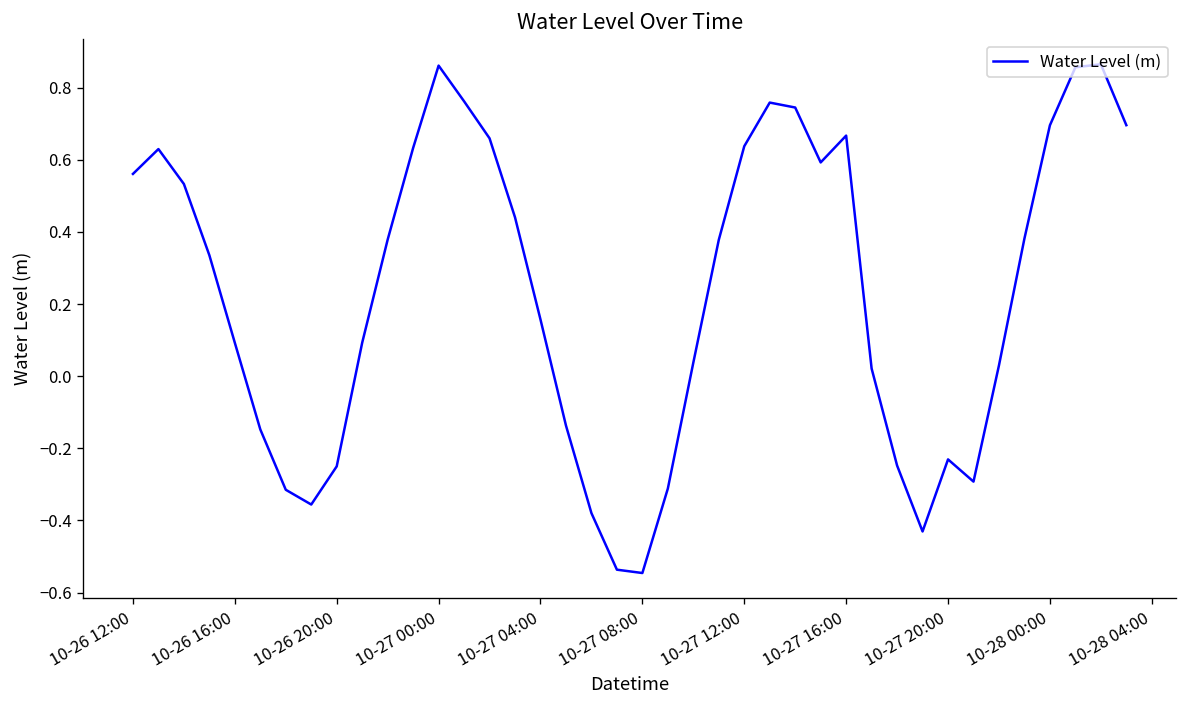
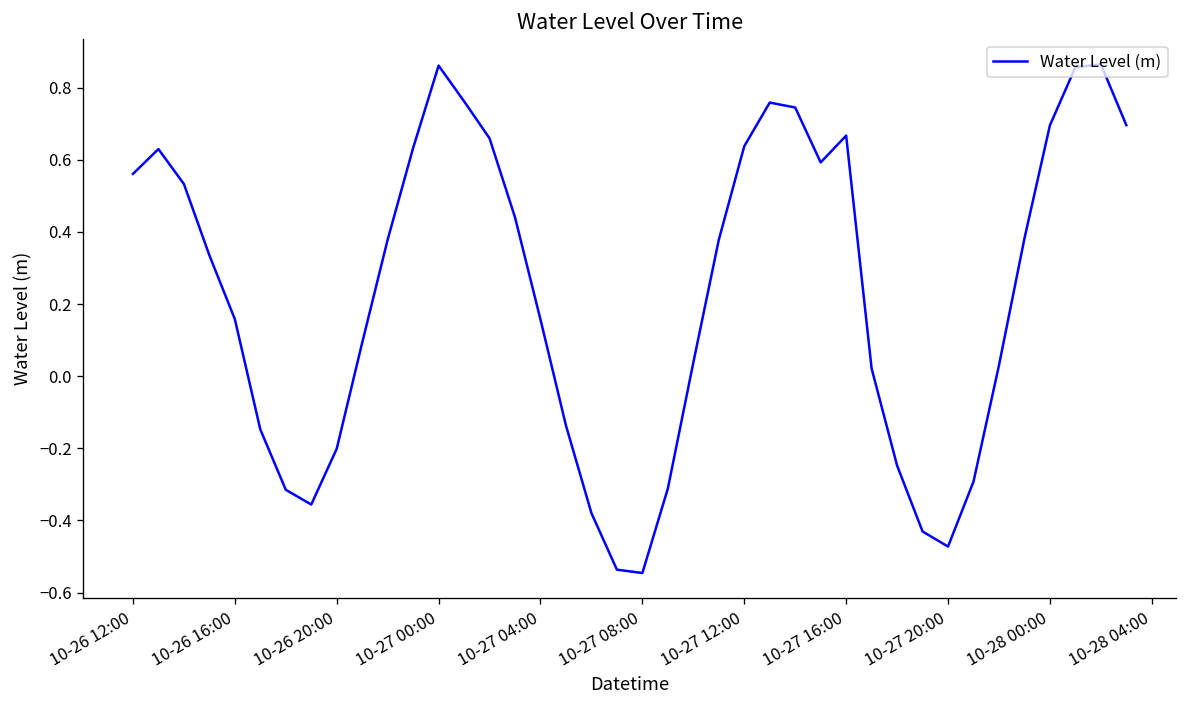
10-26 16:00: 0.09 -> 0.16
10-26 20:00: -0.25 -> -0.20
10-27 20:00: -0.23 -> -0.47
